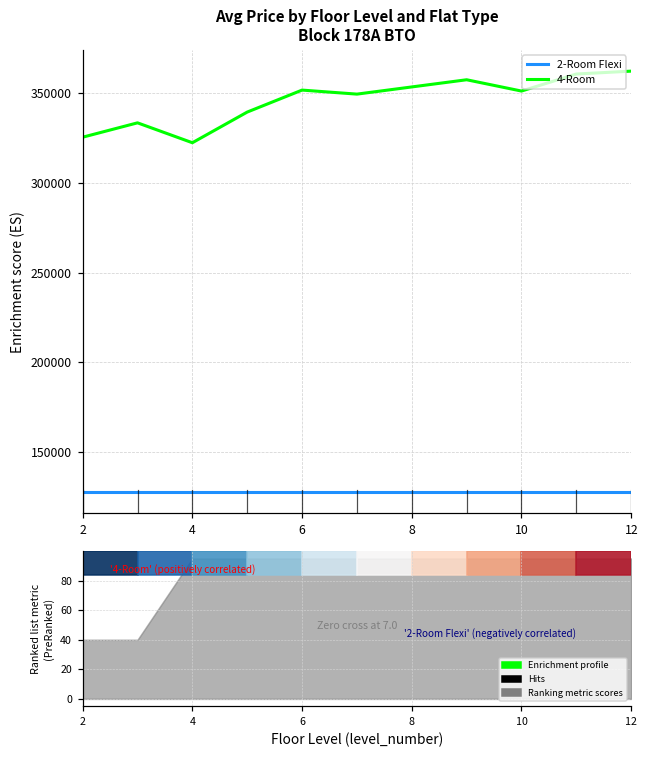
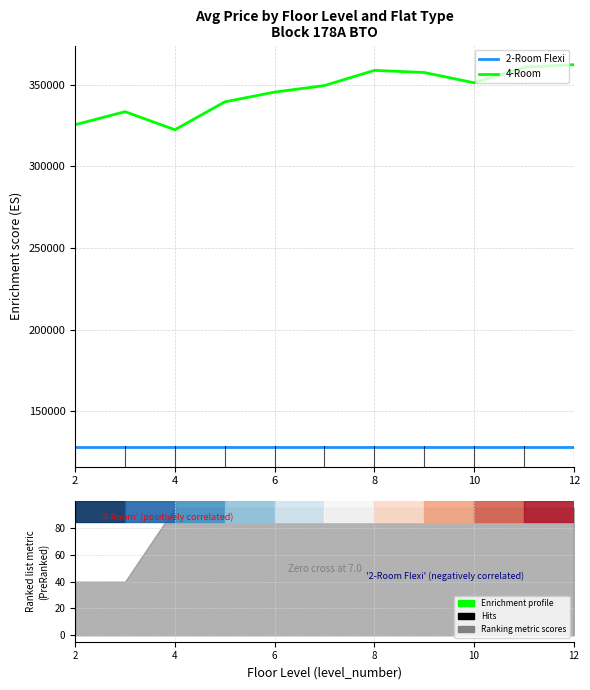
Avg Price by Floor Level and Flat Type Block 178A BTO, 4-Room, 6: 352000 -> 346000
Avg Price by Floor Level and Flat Type Block 178A BTO, 4-Room, 8: 354000 -> 359000
